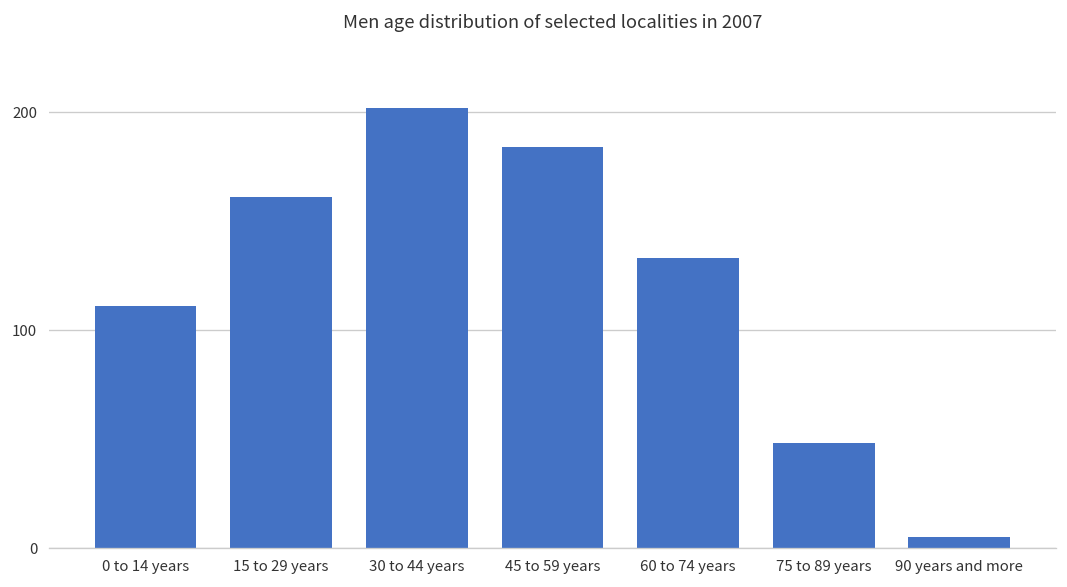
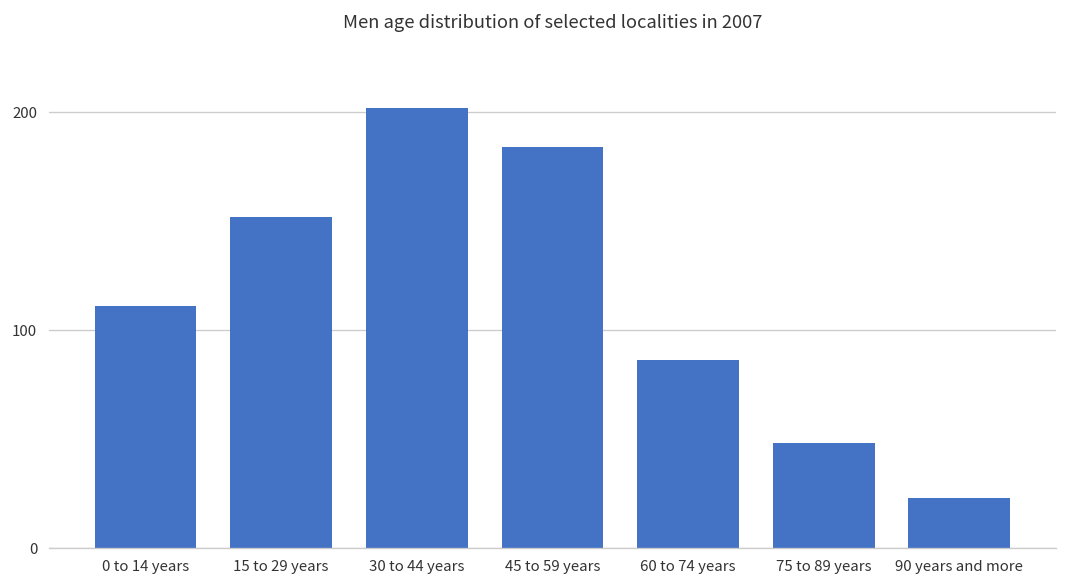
15 to 29 years: 161 -> 152
60 to 74 years: 133 -> 86
90 years and more: 5 -> 23
